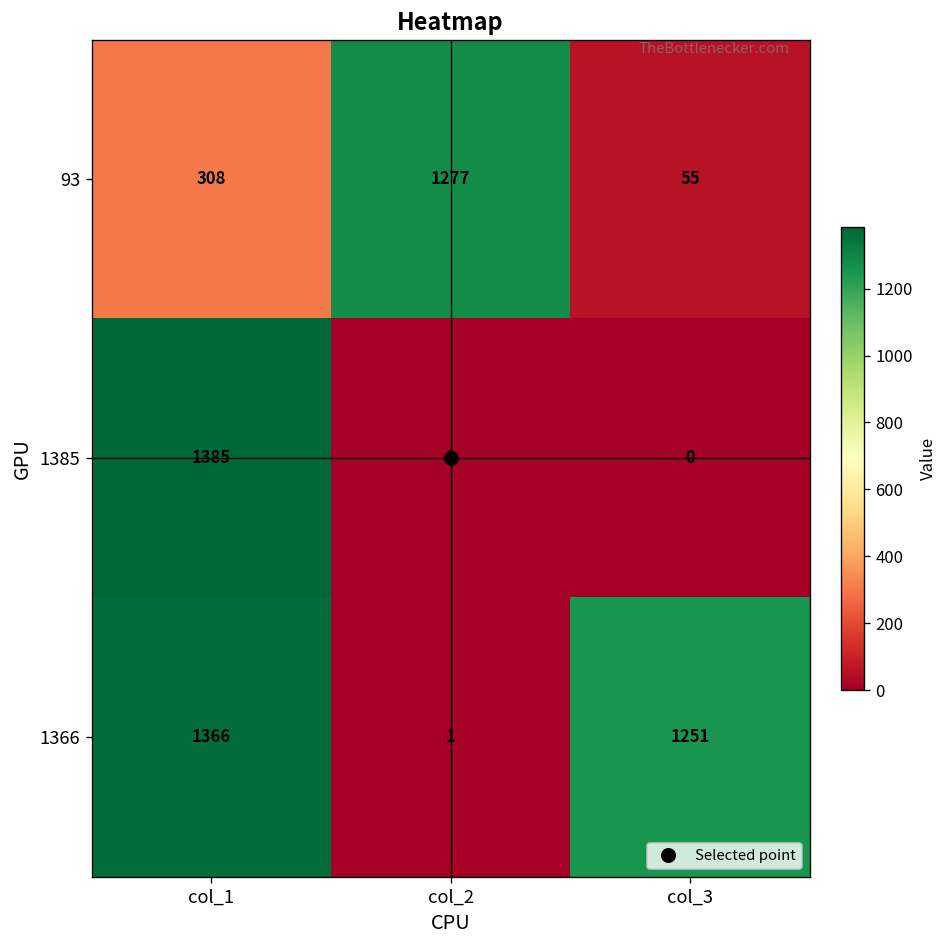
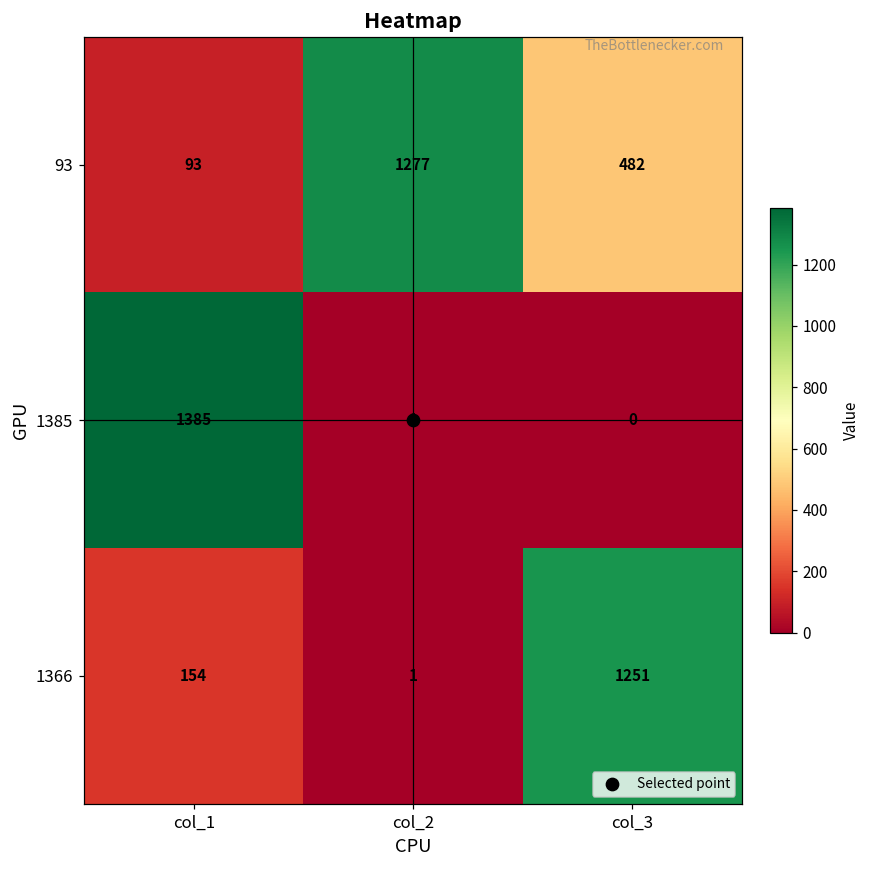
93, col_1: 308 -> 93
93, col_3: 55 -> 482
1366, col_1: 1366 -> 154
